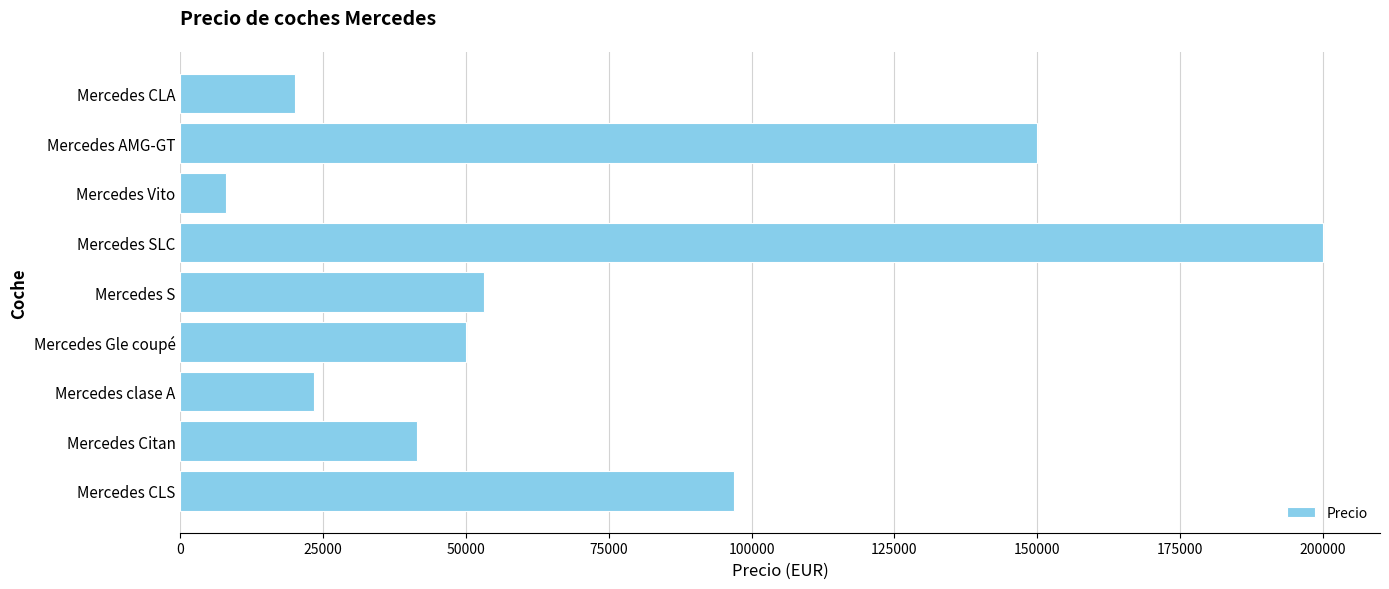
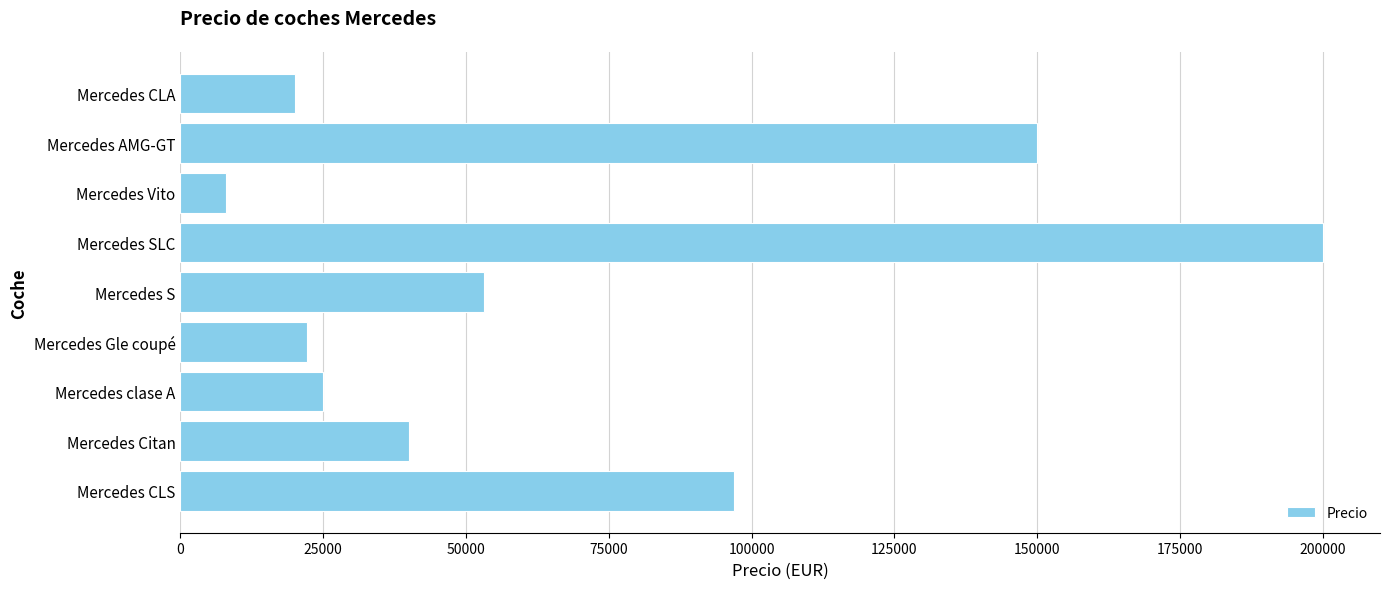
Mercedes Gle coupé: 50000 -> 22000
Mercedes clase A: 23000 -> 25000
Mercedes Citan: 41000 -> 40000
